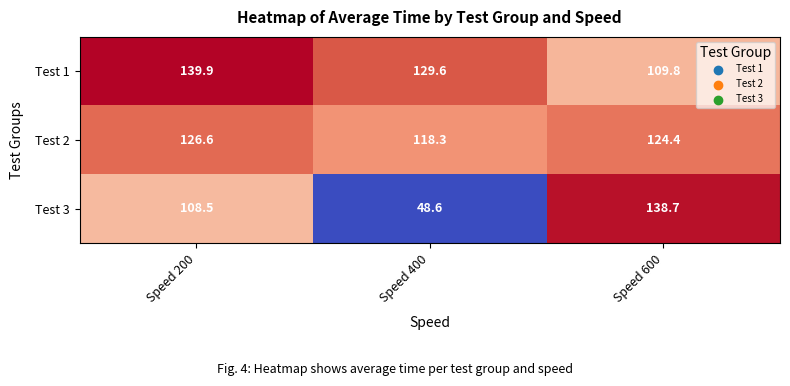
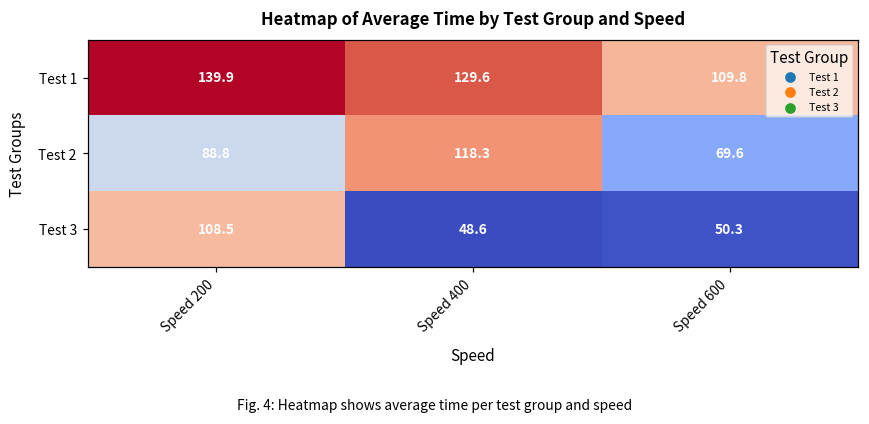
Test 2, Speed 200: 126.6 -> 88.8
Test 2, Speed 600: 124.4 -> 69.6
Test 3, Speed 600: 138.7 -> 50.3
